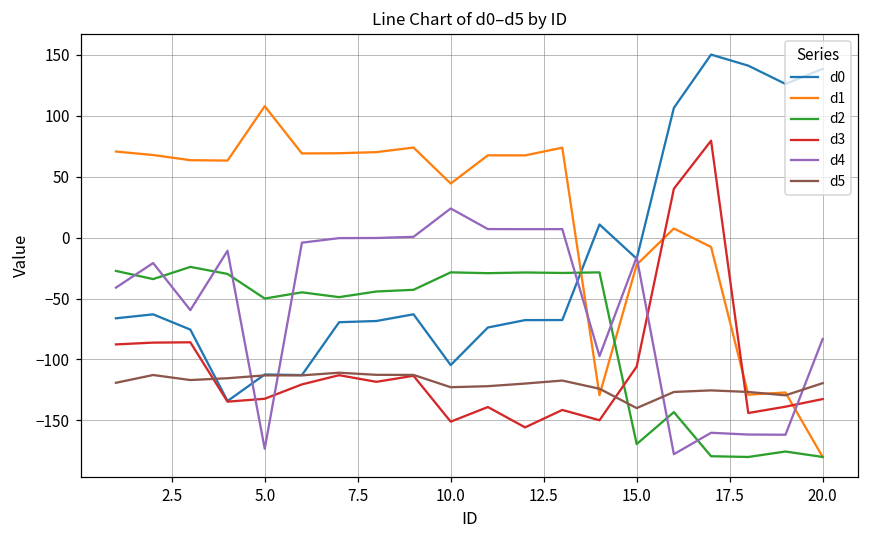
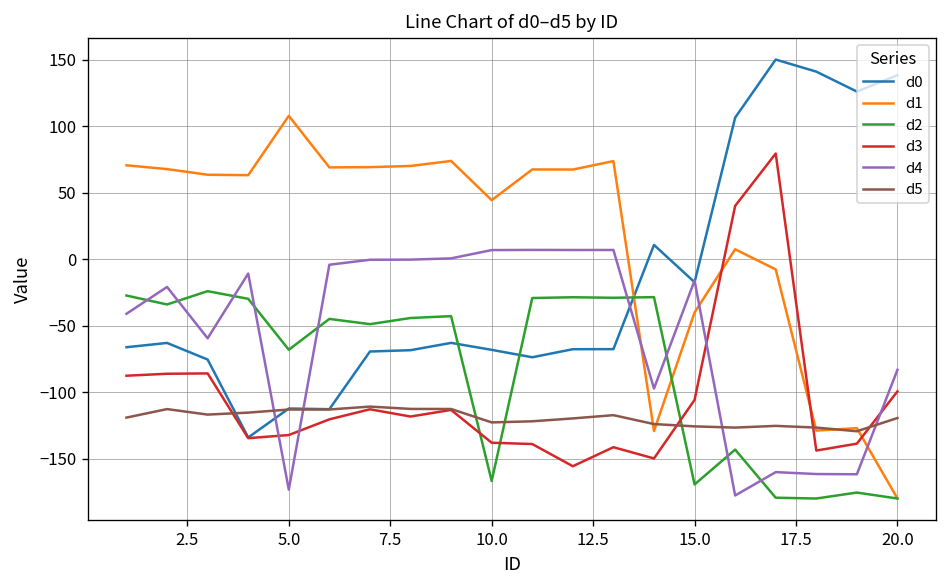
d2, 5.0: -50 -> -68
d0, 10.0: -105 -> -68
d2, 10.0: -29 -> -167
d3, 10.0: -151 -> -138
d4, 10.0: 24 -> 7
d1, 15.0: -22 -> -40
d5, 15.0: -140 -> -126
d3, 20.0: -132 -> -99
